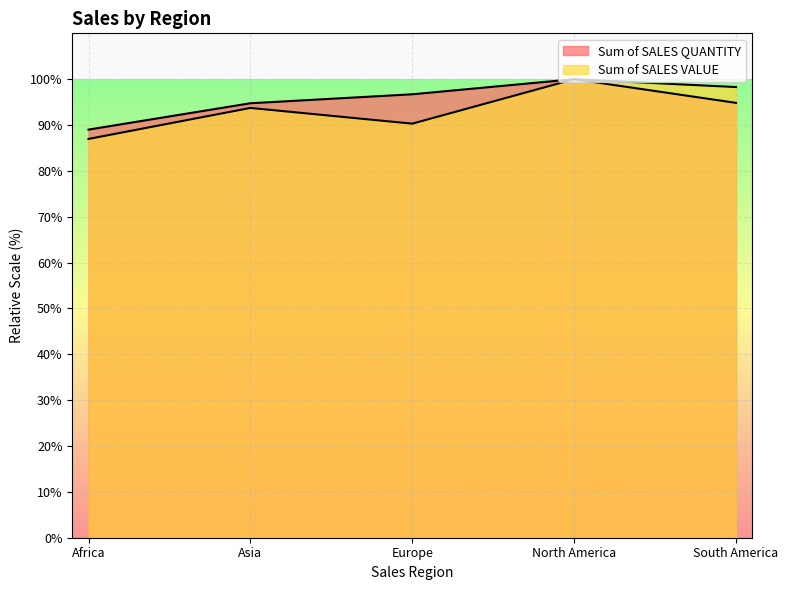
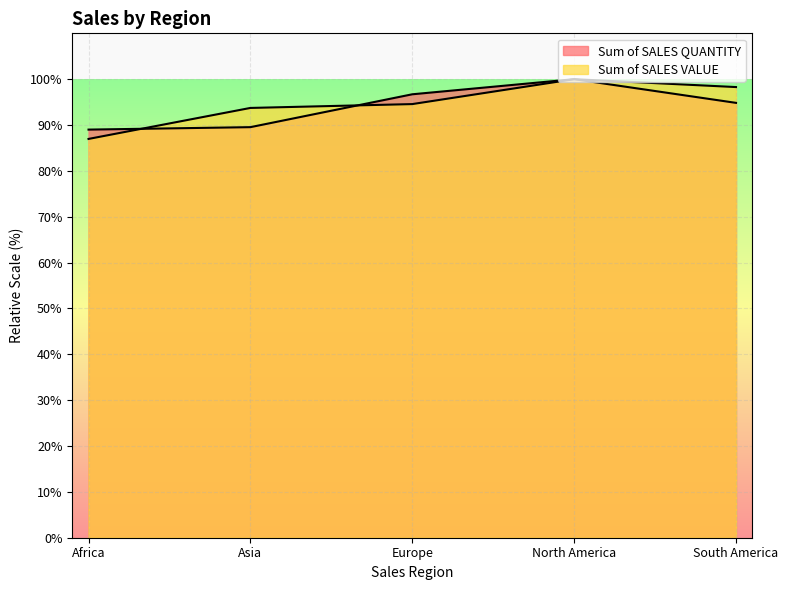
Sum of SALES QUANTITY, Asia: 95% -> 90%
Sum of SALES VALUE, Europe: 90% -> 95%
